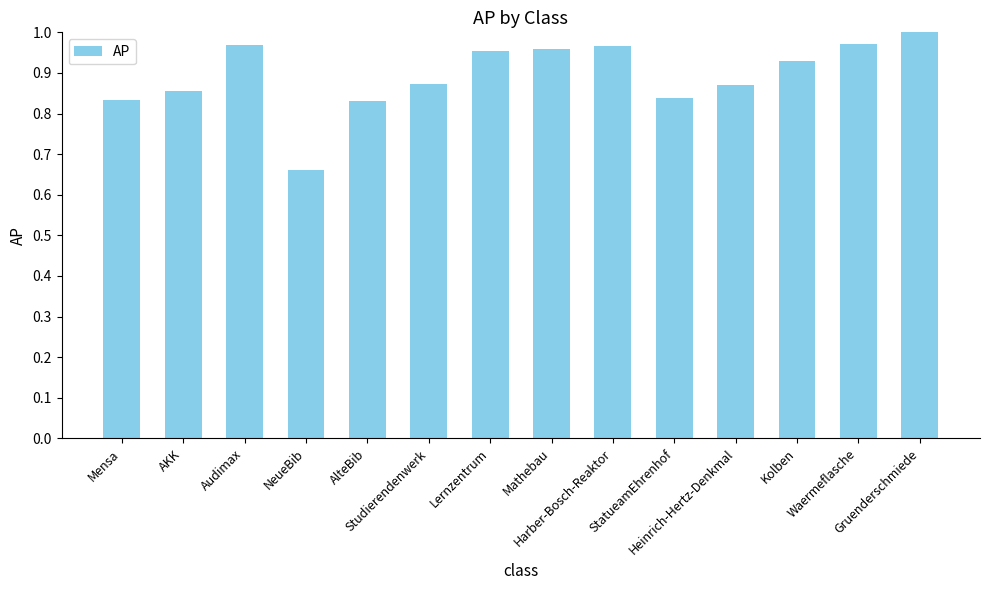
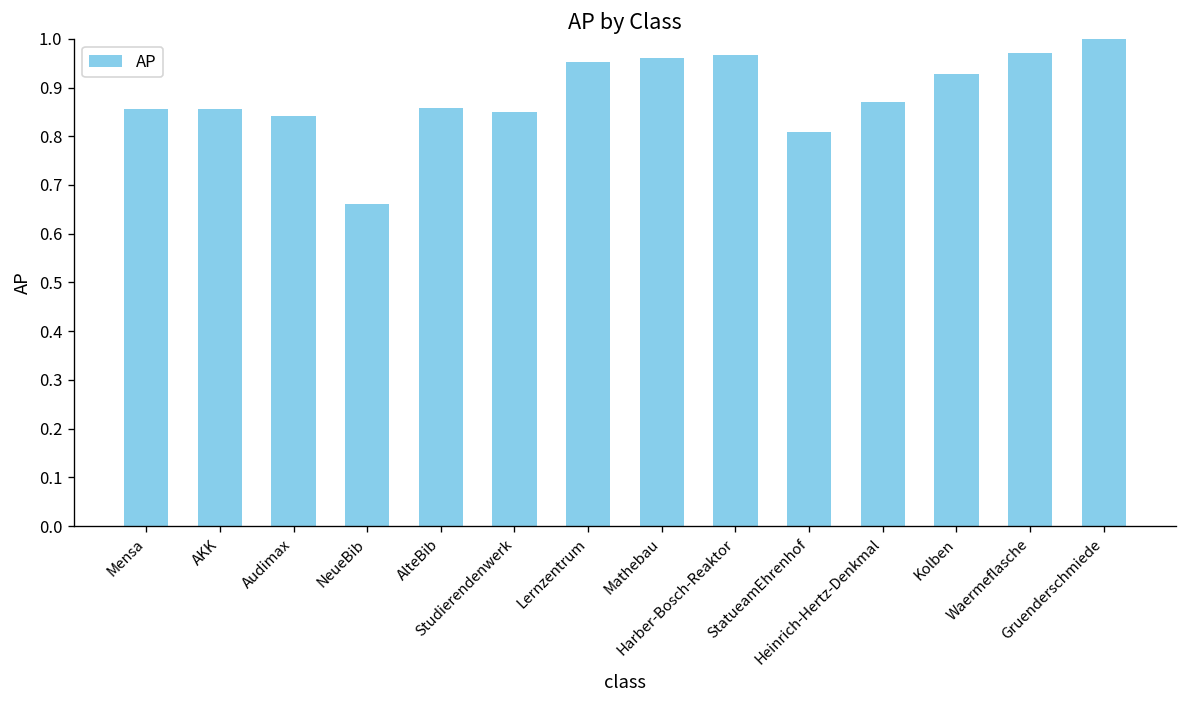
Mensa: 0.83 -> 0.86
Audimax: 0.97 -> 0.84
AlteBib: 0.83 -> 0.86
Studierendenwerk: 0.87 -> 0.85
StatueamEhrenhof: 0.84 -> 0.81
